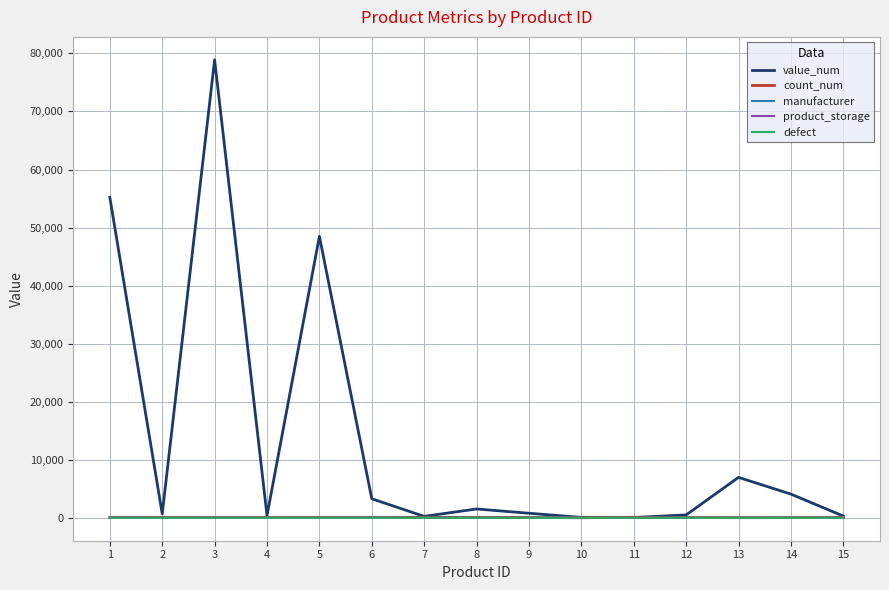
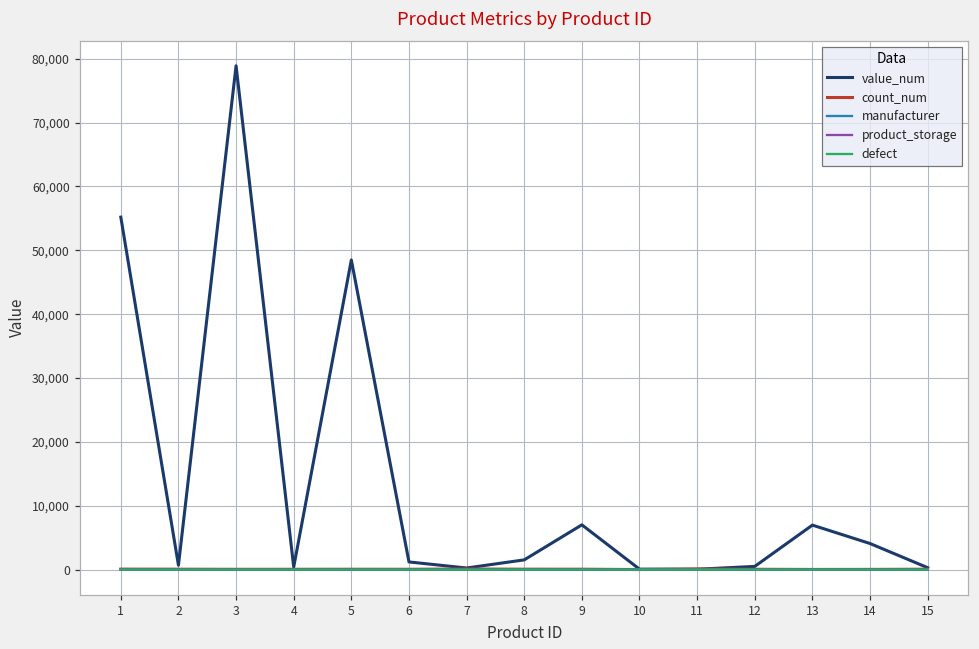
value_num, 6: 3,000 -> 1,000
value_num, 9: 1,000 -> 7,000
